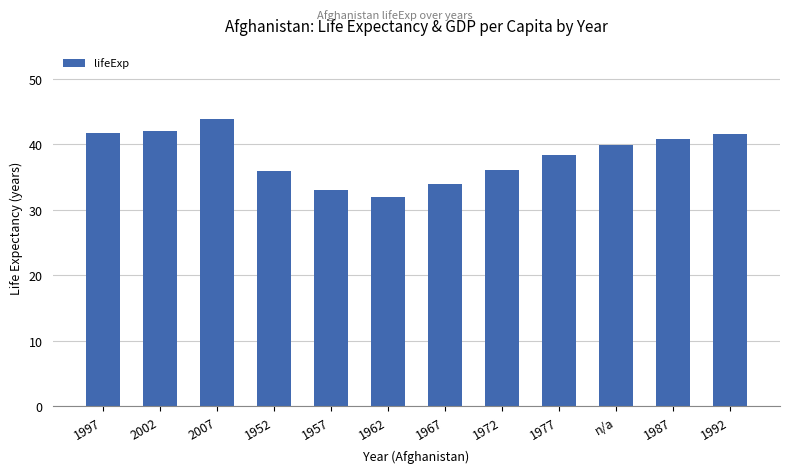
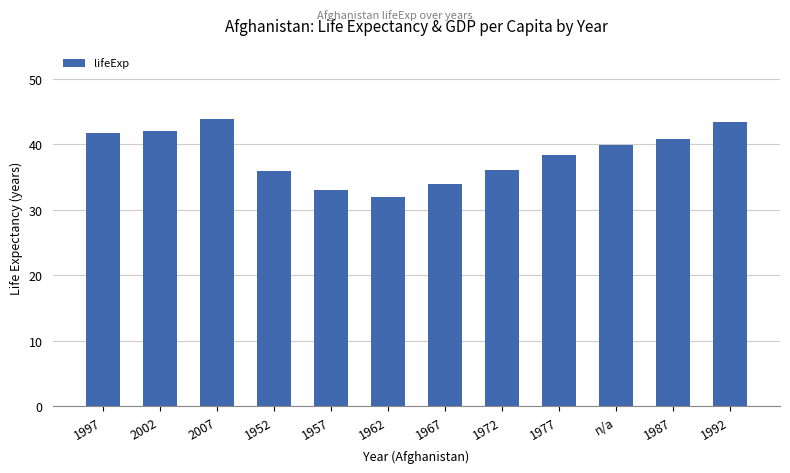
1992: 42 -> 43
